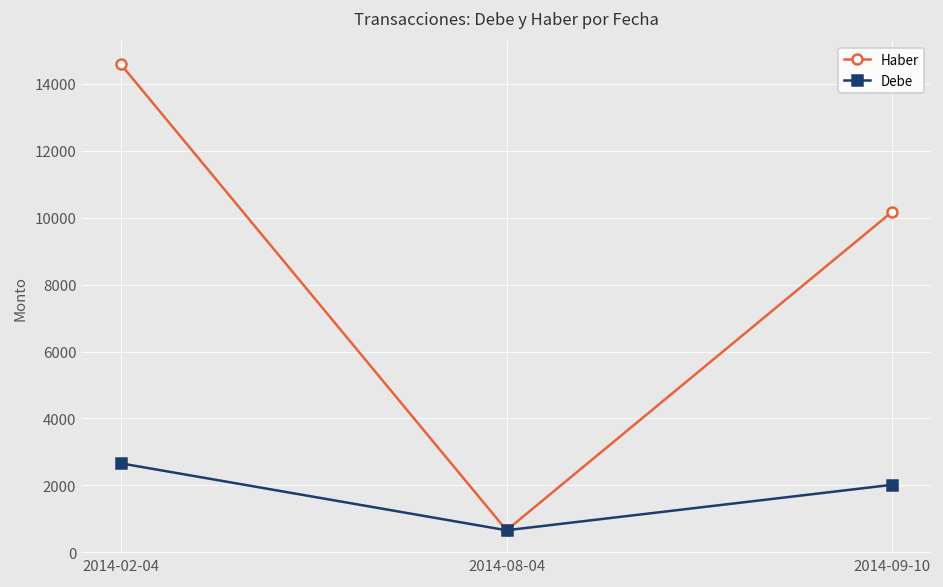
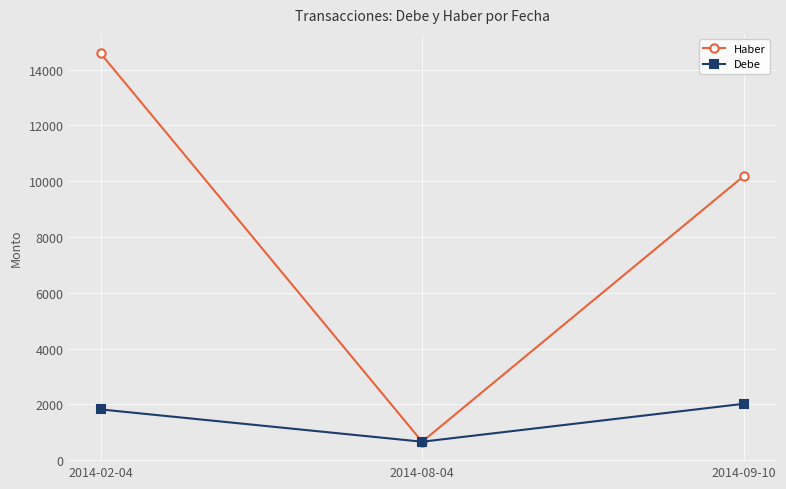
Debe, 2014-02-04: 2700 -> 1800
